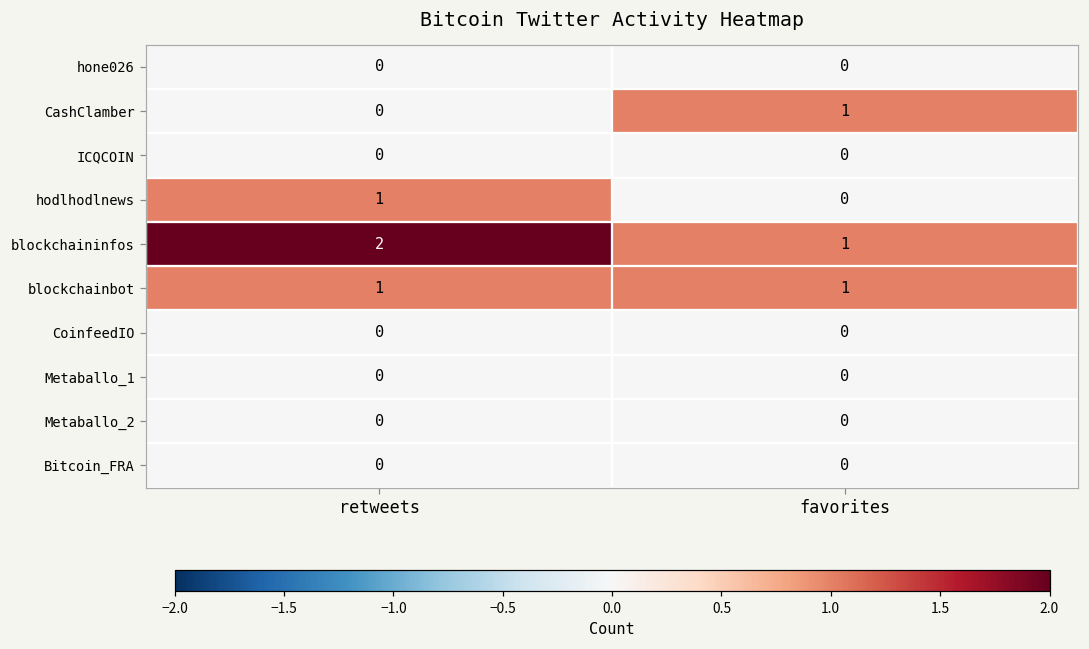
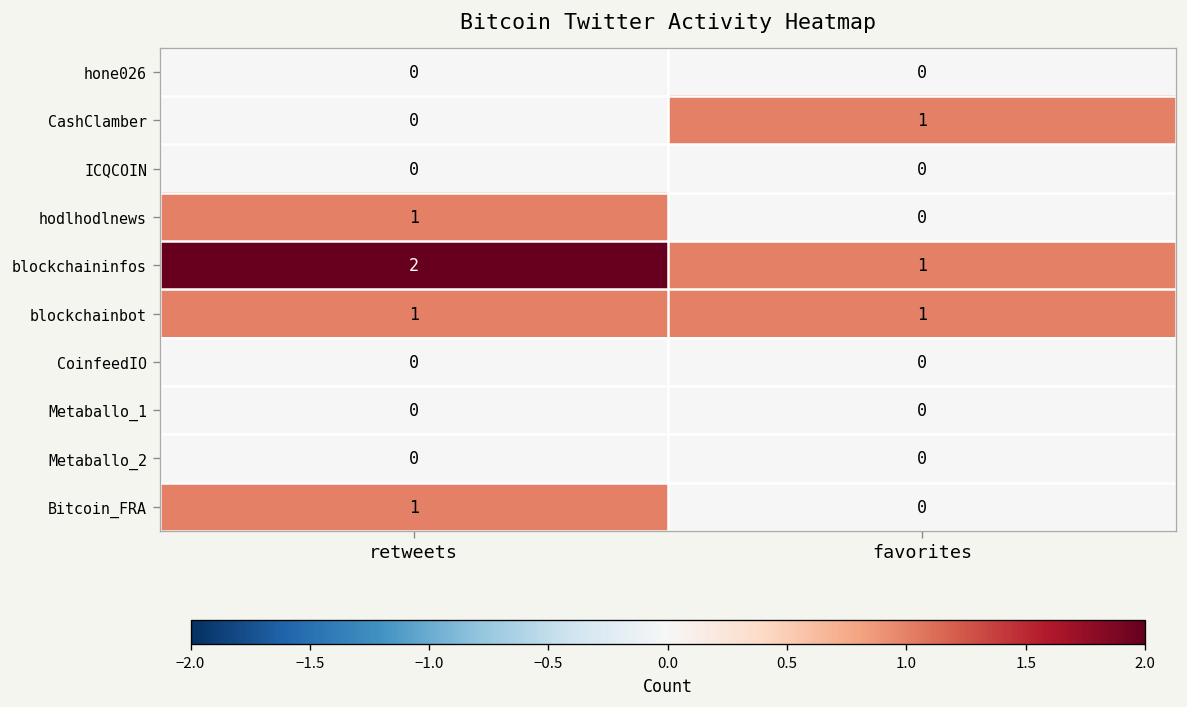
Bitcoin_FRA, retweets: 0 -> 1
